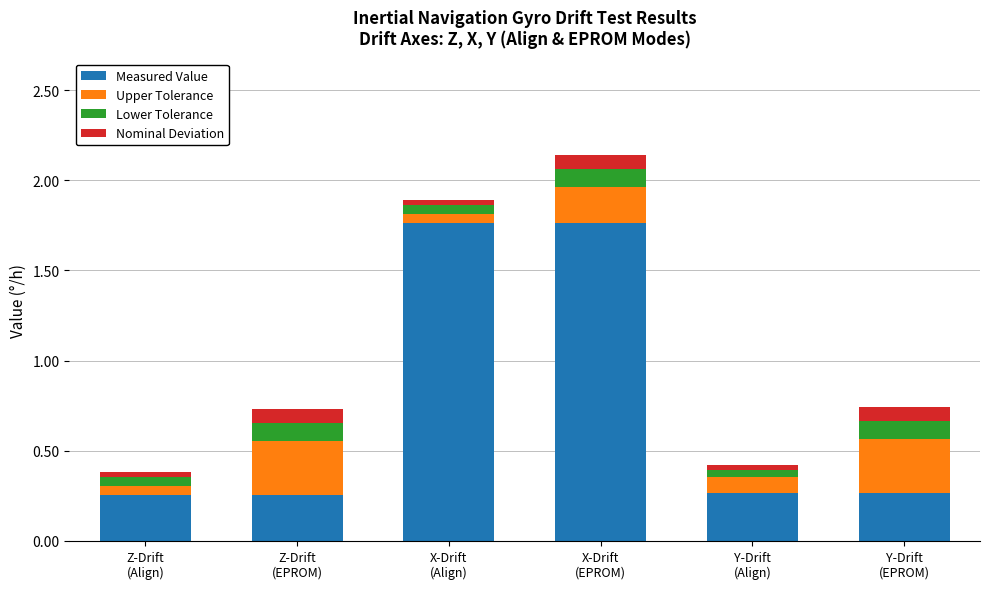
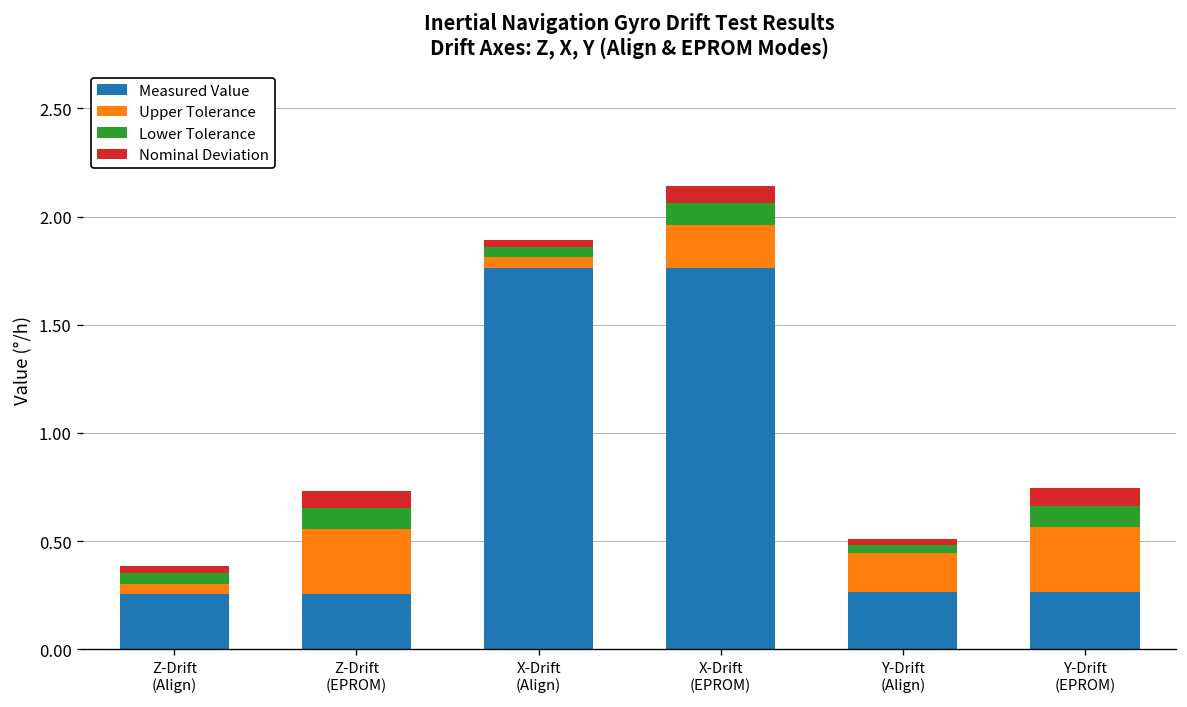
Upper Tolerance, Y-Drift (Align): 0.09 -> 0.18
